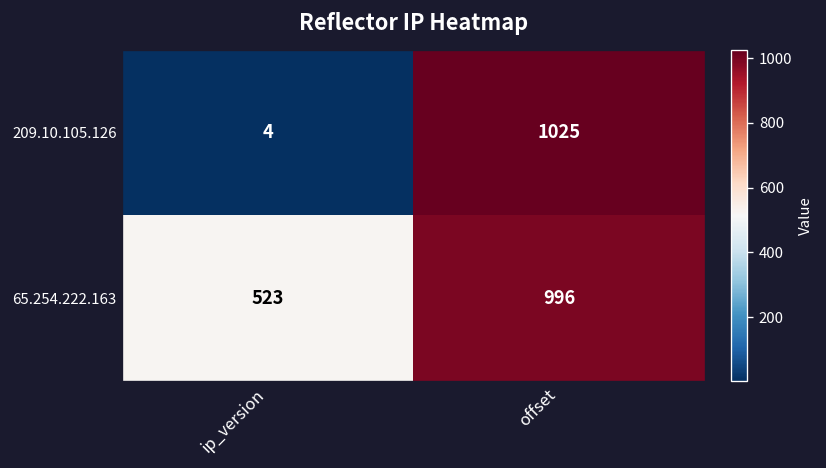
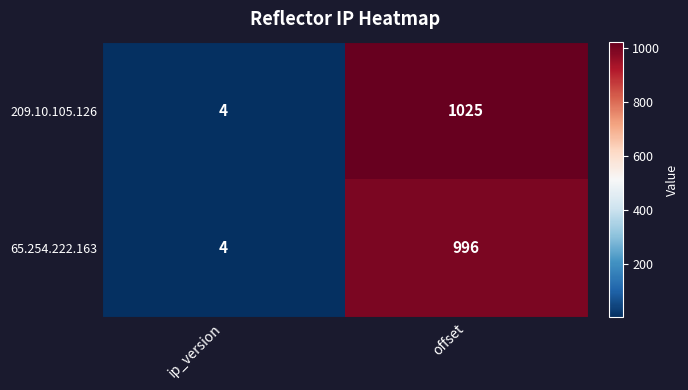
65.254.222.163, ip_version: 523 -> 4
